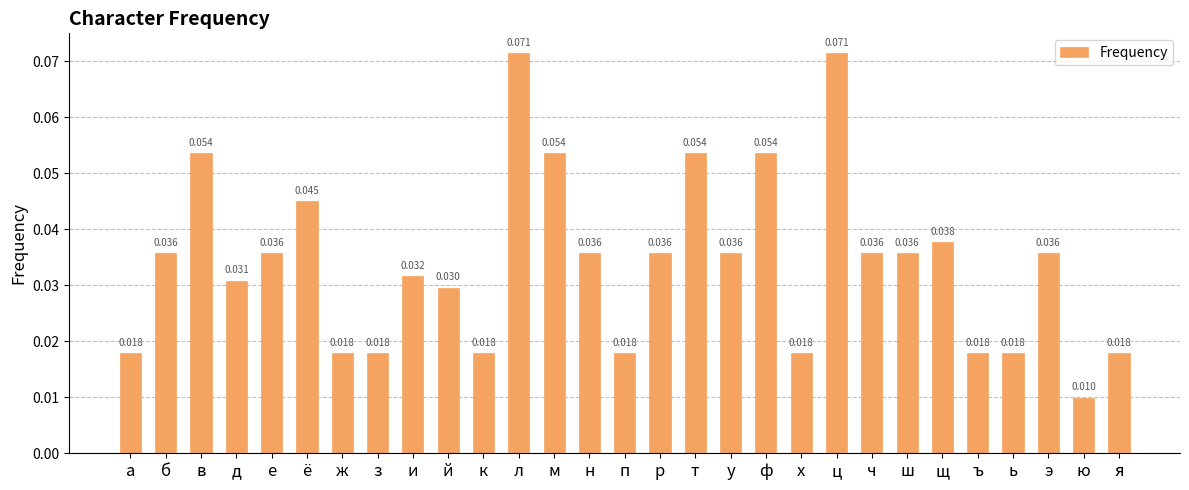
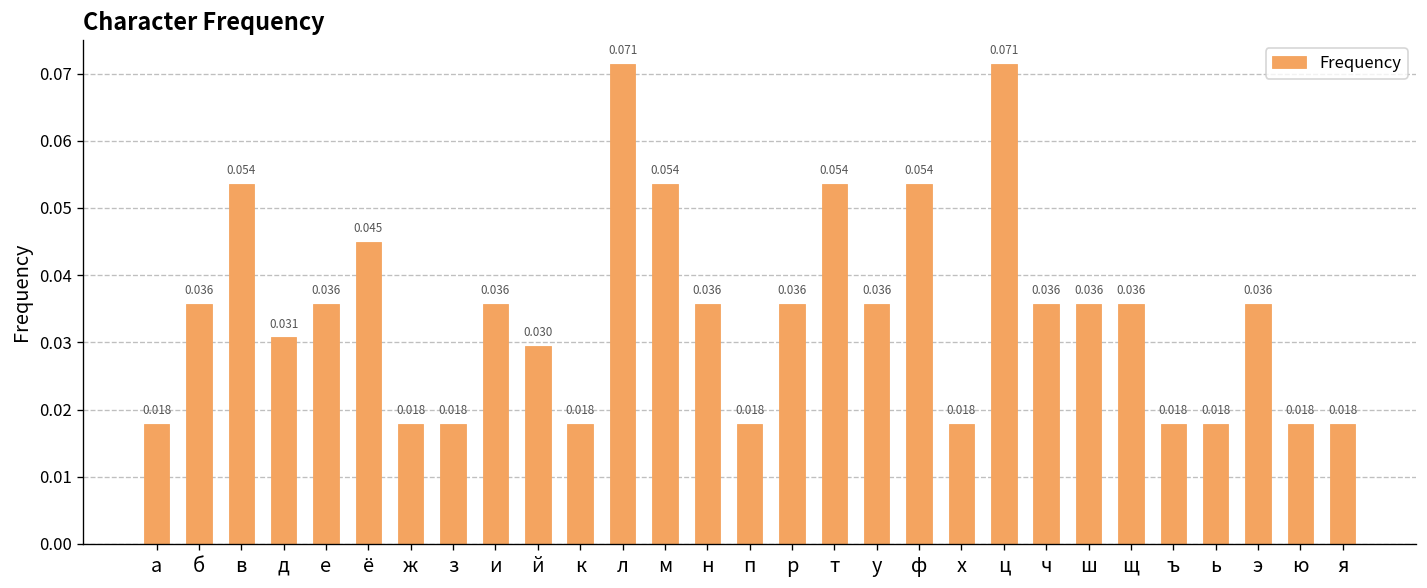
и: 0.032 -> 0.036
щ: 0.038 -> 0.036
ю: 0.010 -> 0.018
